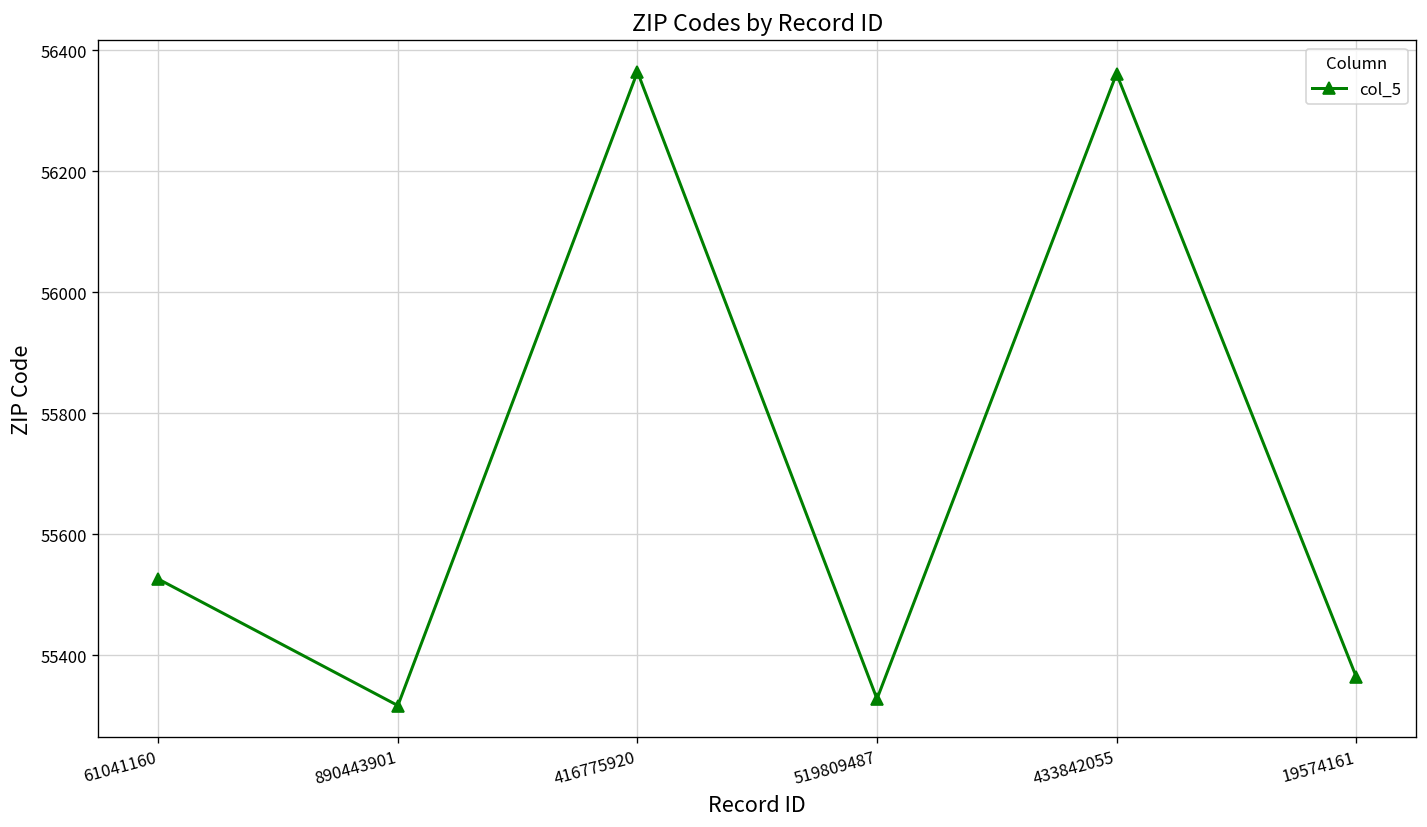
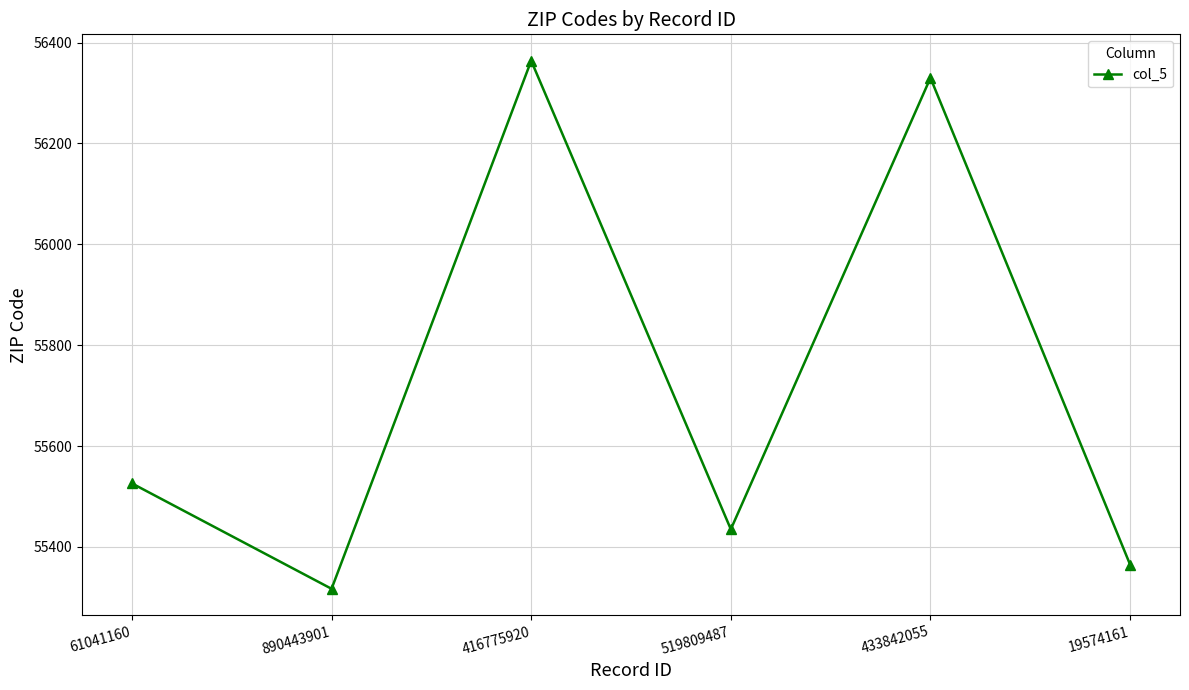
519809487: 55330 -> 55440
433842055: 56360 -> 56330
